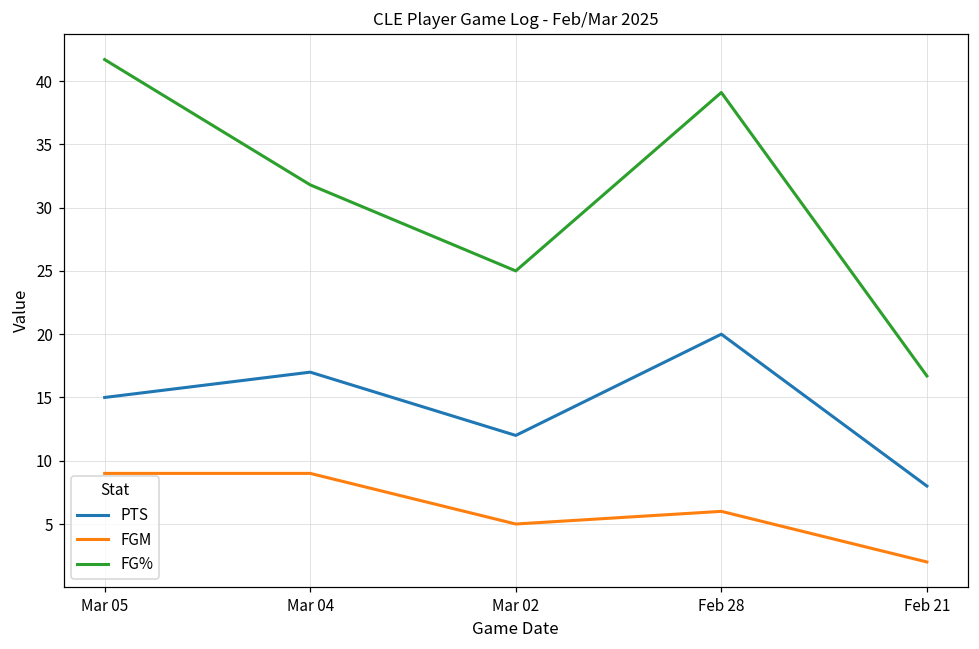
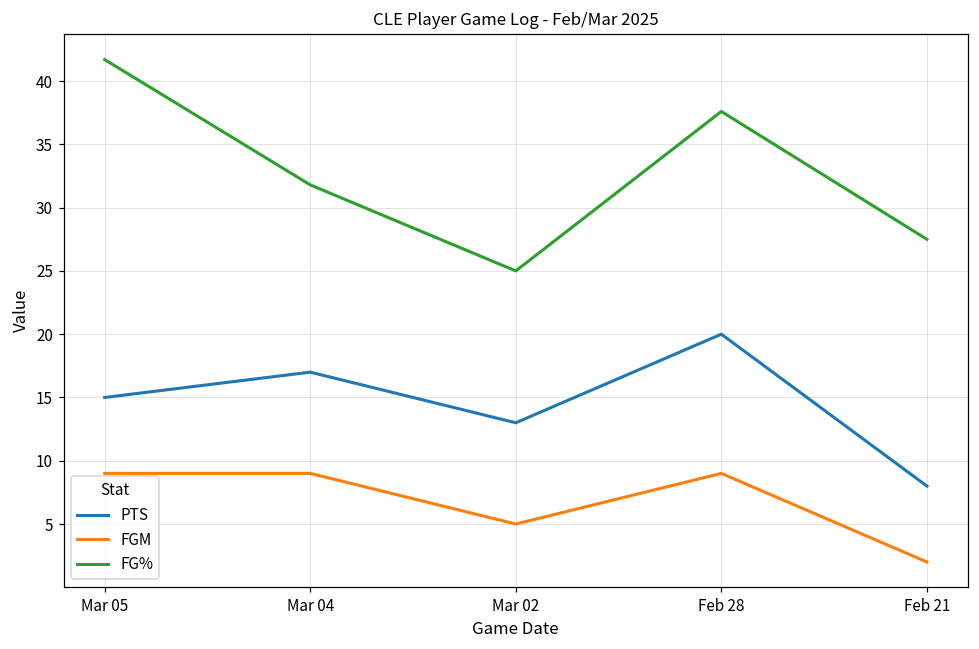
PTS, Mar 02: 12 -> 13
FGM, Feb 28: 6 -> 9
FG%, Feb 28: 39.1 -> 37.6
FG%, Feb 21: 16.7 -> 27.5
